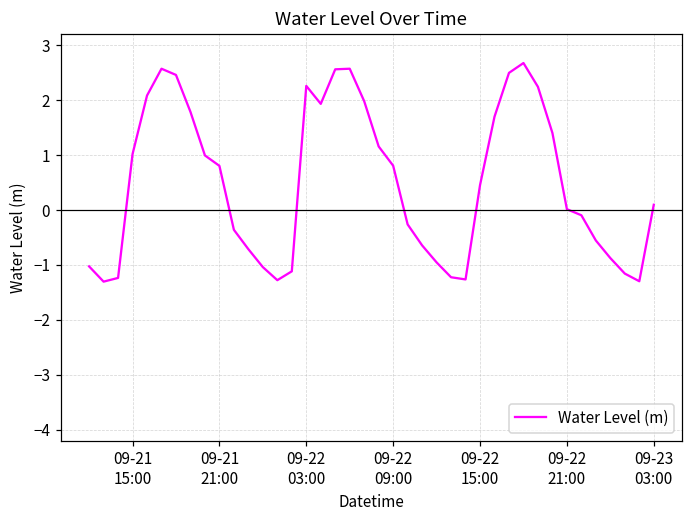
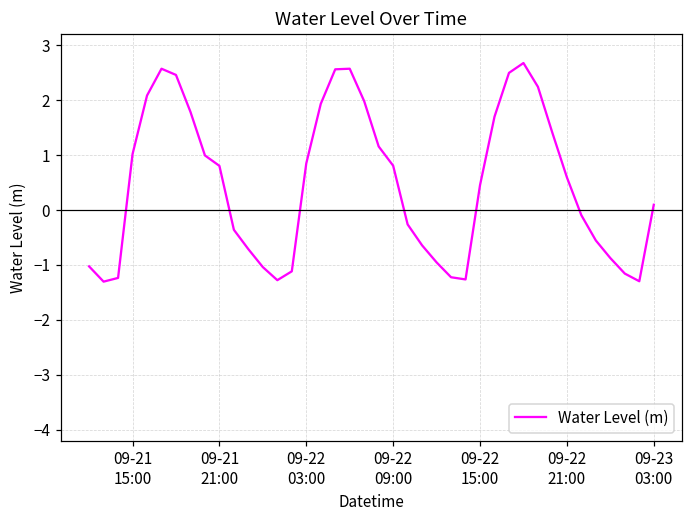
09-22 03:00: 2.3 -> 0.9
09-22 21:00: 0.0 -> 0.6
